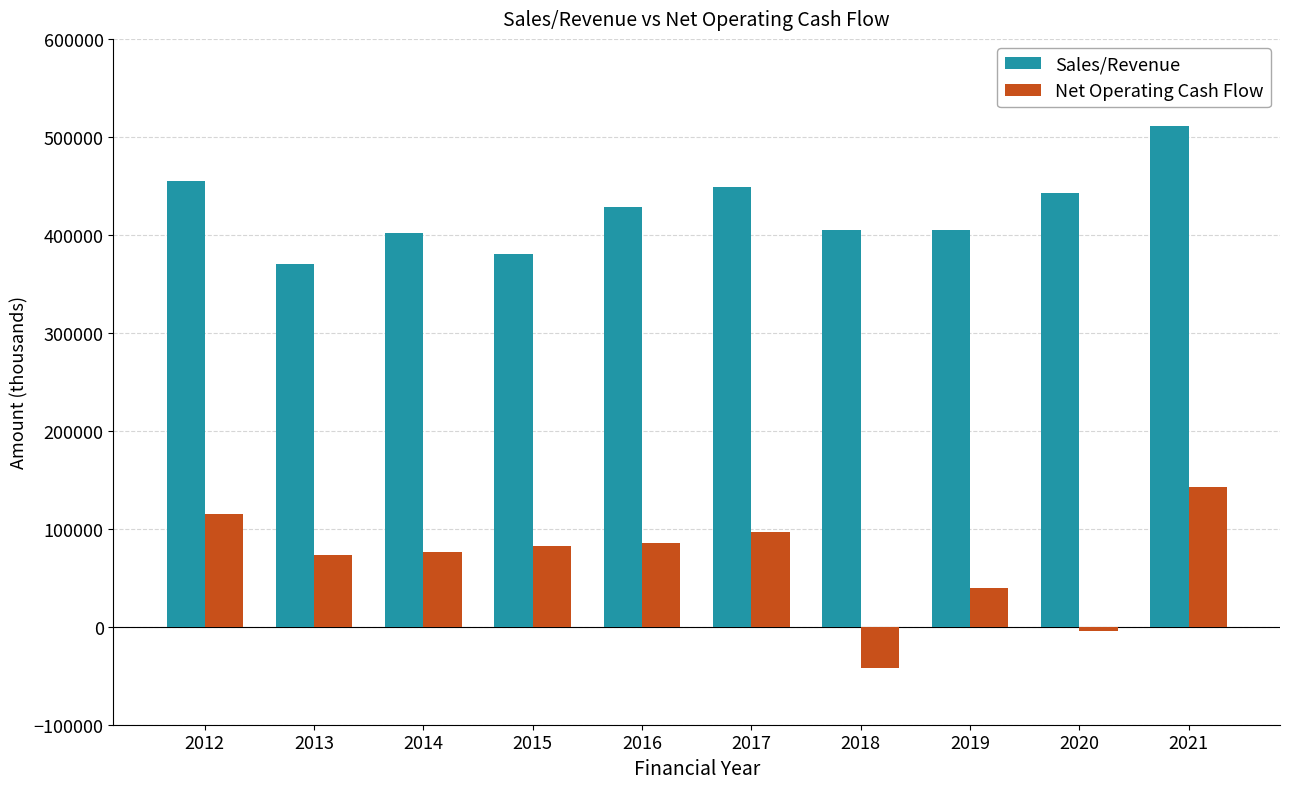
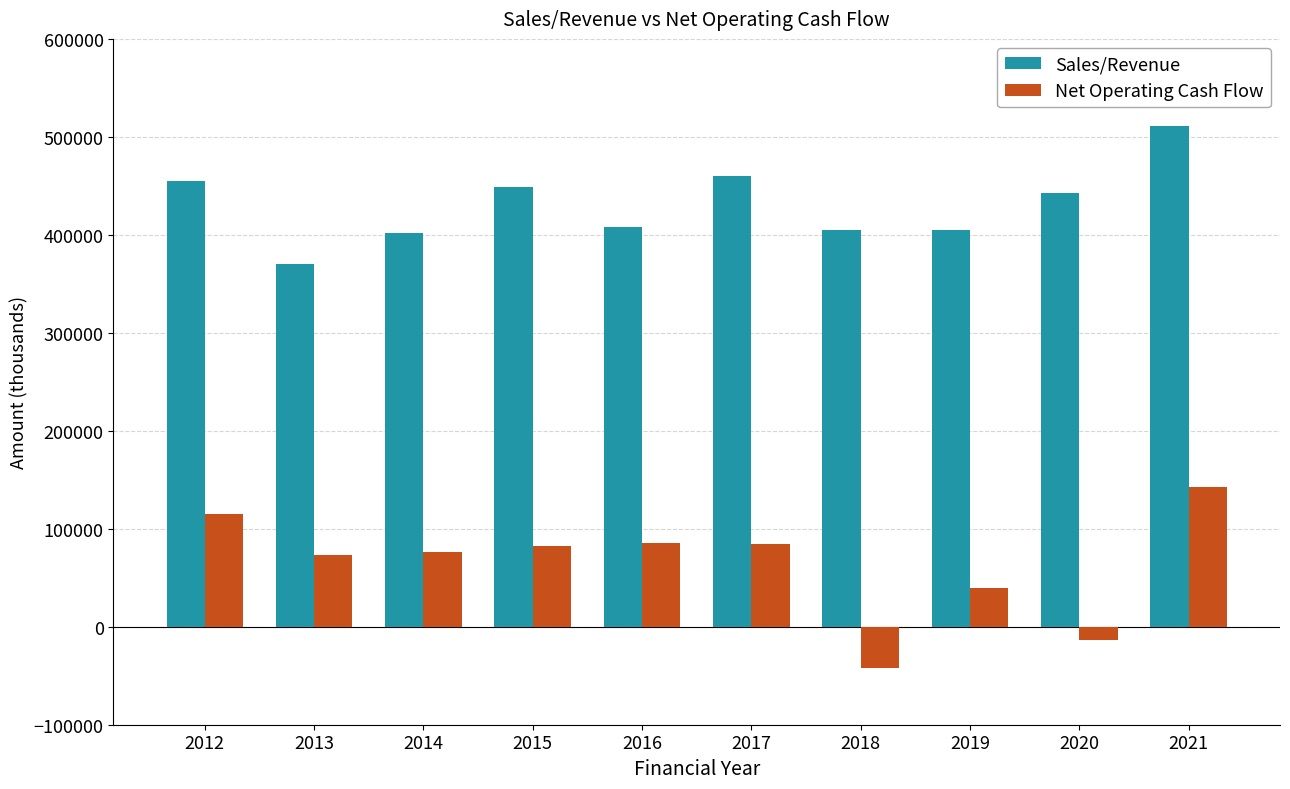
Sales/Revenue, 2015: 380000 -> 450000
Sales/Revenue, 2016: 430000 -> 410000
Sales/Revenue, 2017: 450000 -> 460000
Net Operating Cash Flow, 2017: 100000 -> 80000
Net Operating Cash Flow, 2020: 0 -> -10000
